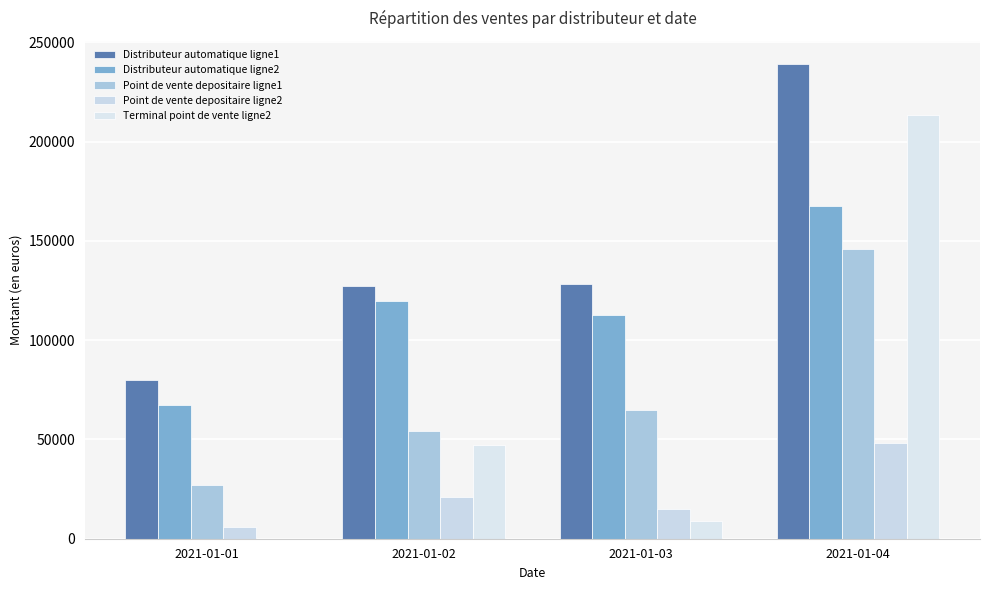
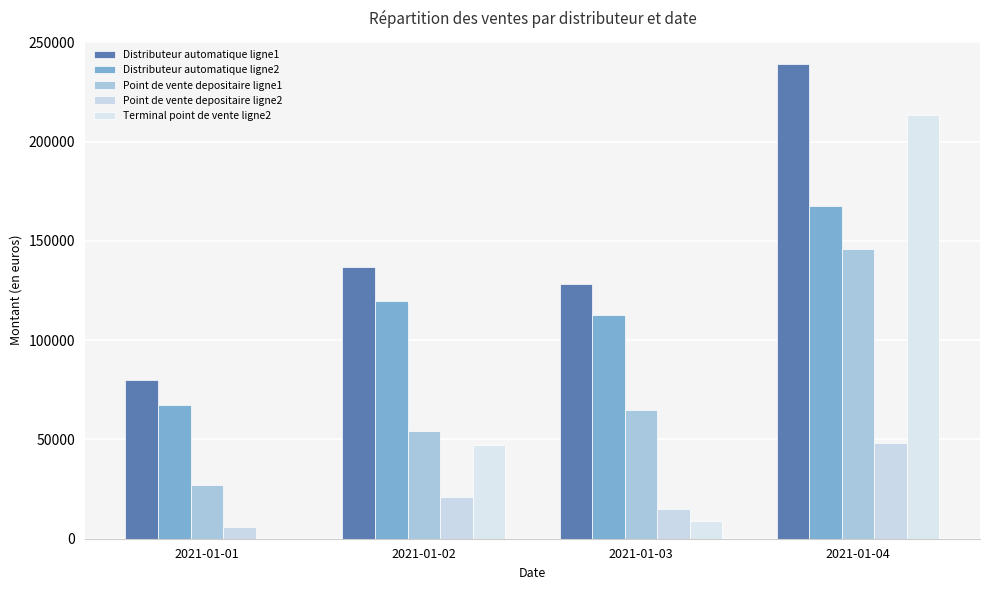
Distributeur automatique ligne1, 2021-01-02: 127000 -> 137000
